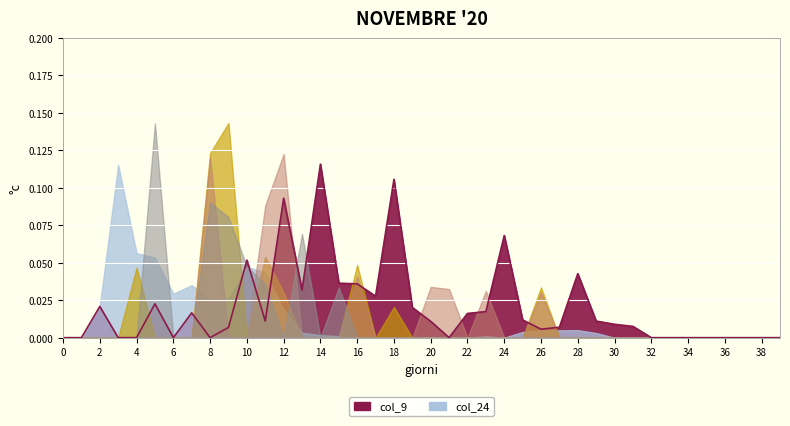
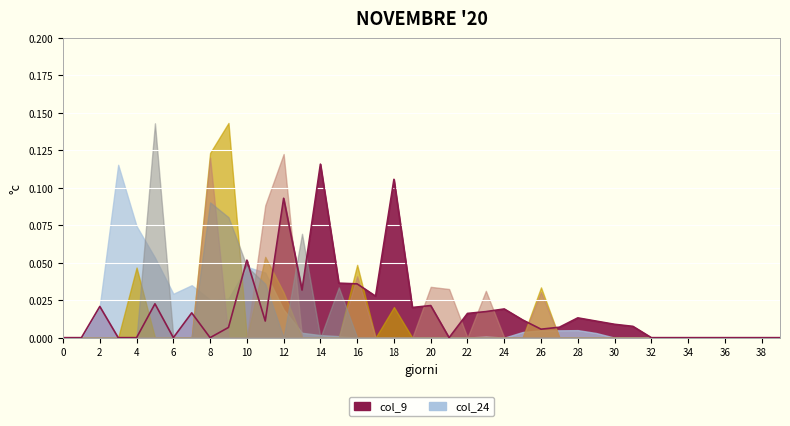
col_24, 4: 0.056 -> 0.074
col_9, 20: 0.011 -> 0.021
col_9, 24: 0.068 -> 0.019
col_9, 28: 0.043 -> 0.013
